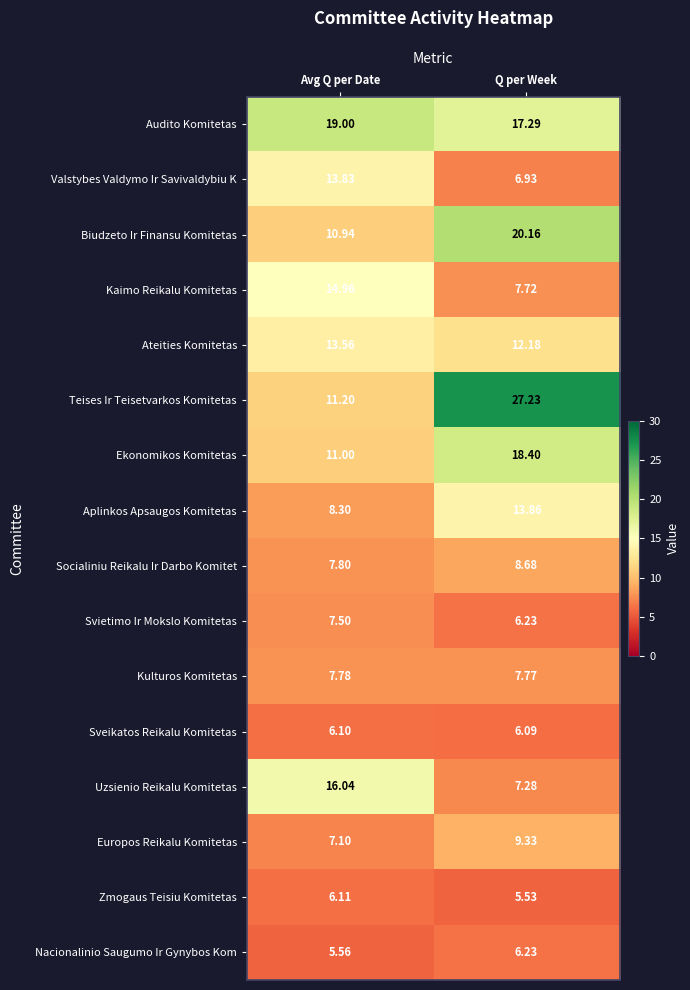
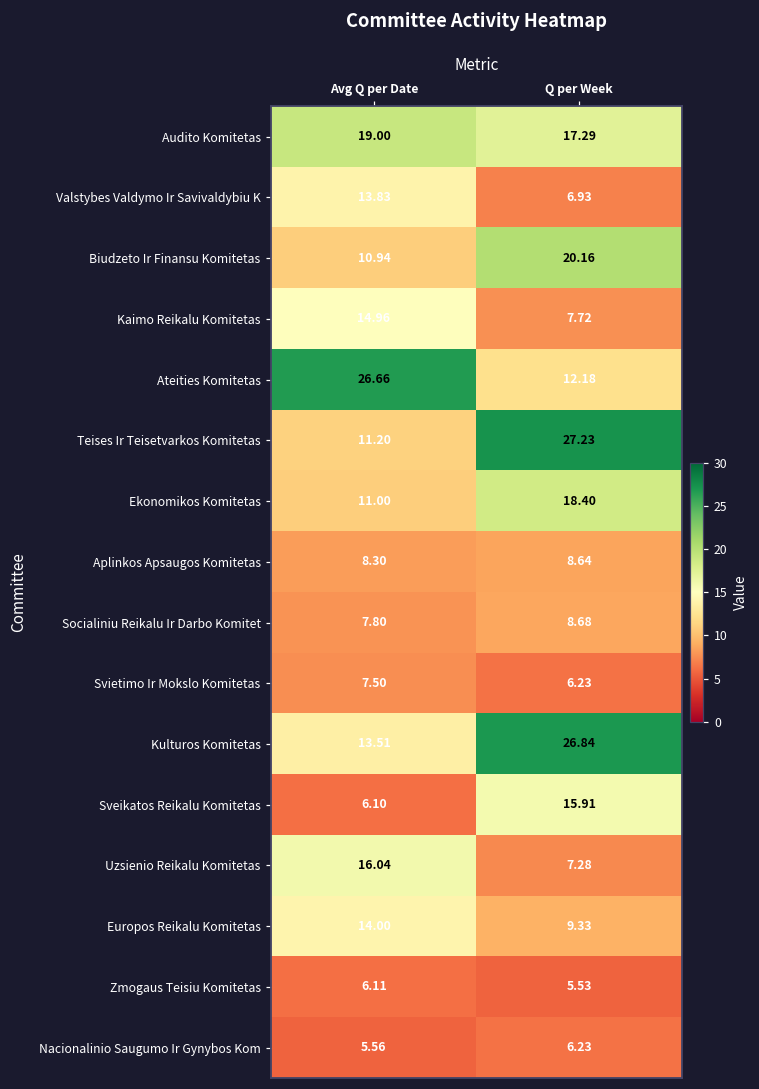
Ateities Komitetas, Avg Q per Date: 13.56 -> 26.66
Aplinkos Apsaugos Komitetas, Q per Week: 13.86 -> 8.64
Kulturos Komitetas, Avg Q per Date: 7.78 -> 13.51
Kulturos Komitetas, Q per Week: 7.77 -> 26.84
Sveikatos Reikalu Komitetas, Q per Week: 6.09 -> 15.91
Europos Reikalu Komitetas, Avg Q per Date: 7.10 -> 14.00
